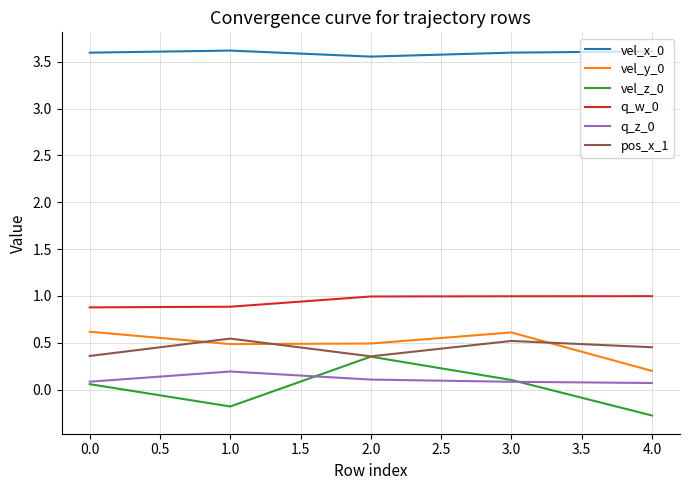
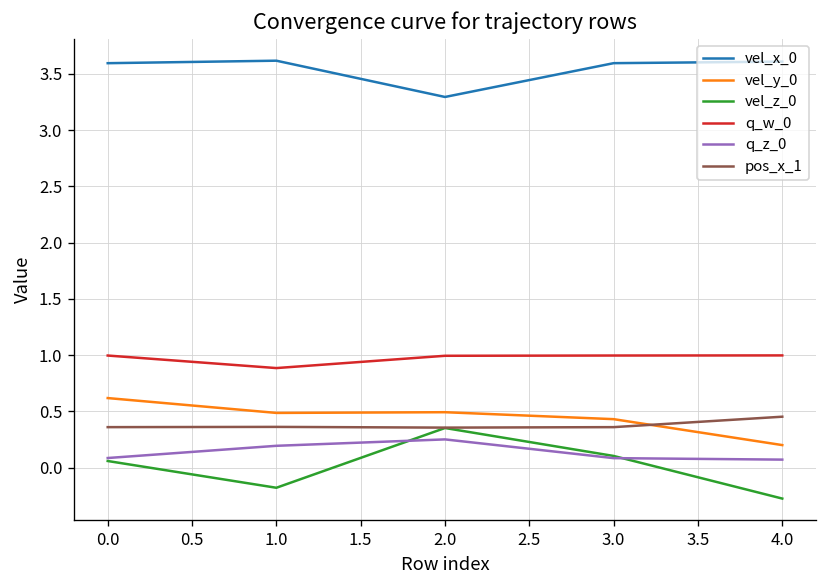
q_w_0, 0.0: 0.9 -> 1.0
pos_x_1, 1.0: 0.5 -> 0.4
vel_x_0, 2.0: 3.6 -> 3.3
q_z_0, 2.0: 0.1 -> 0.3
vel_y_0, 3.0: 0.6 -> 0.4
pos_x_1, 3.0: 0.5 -> 0.4
